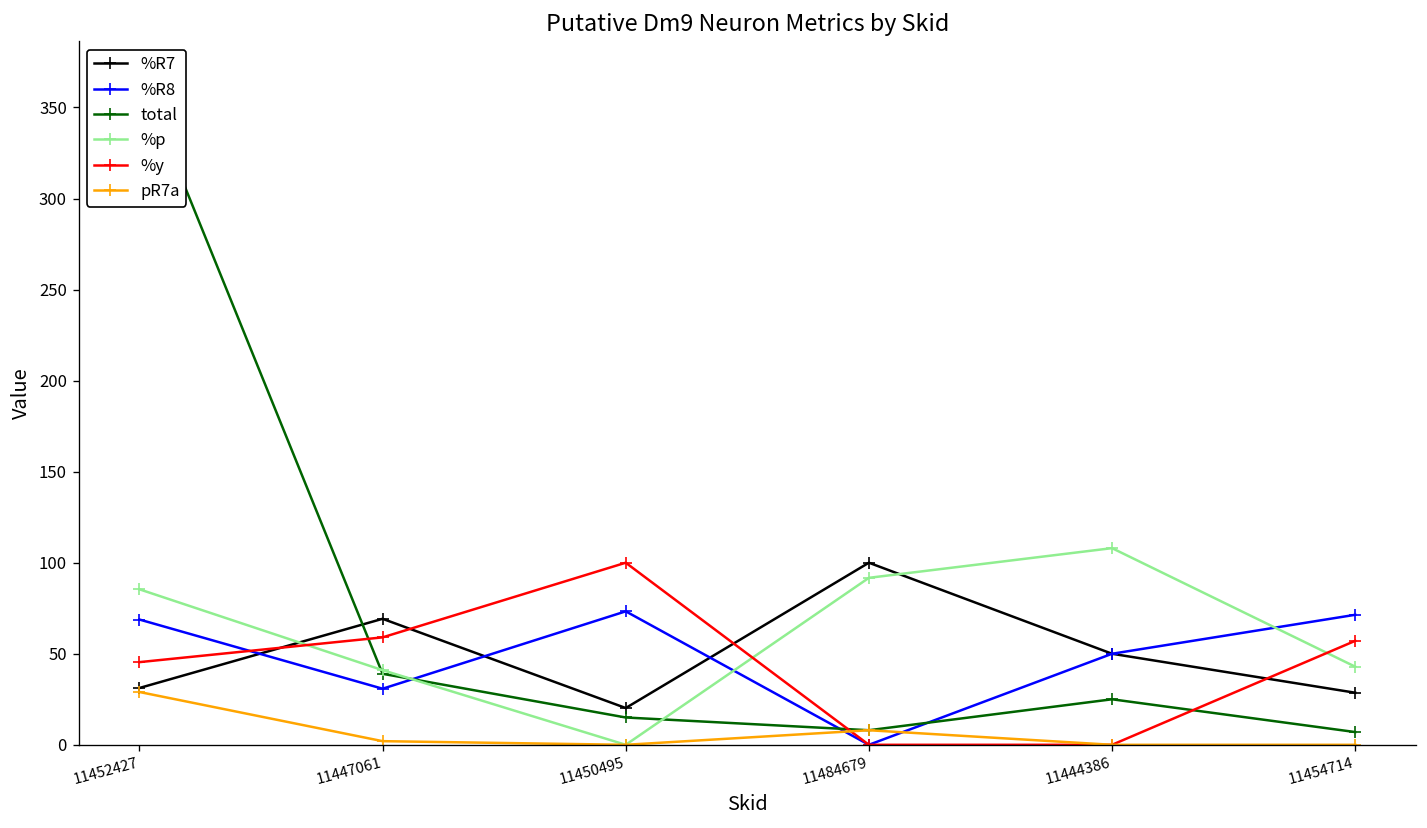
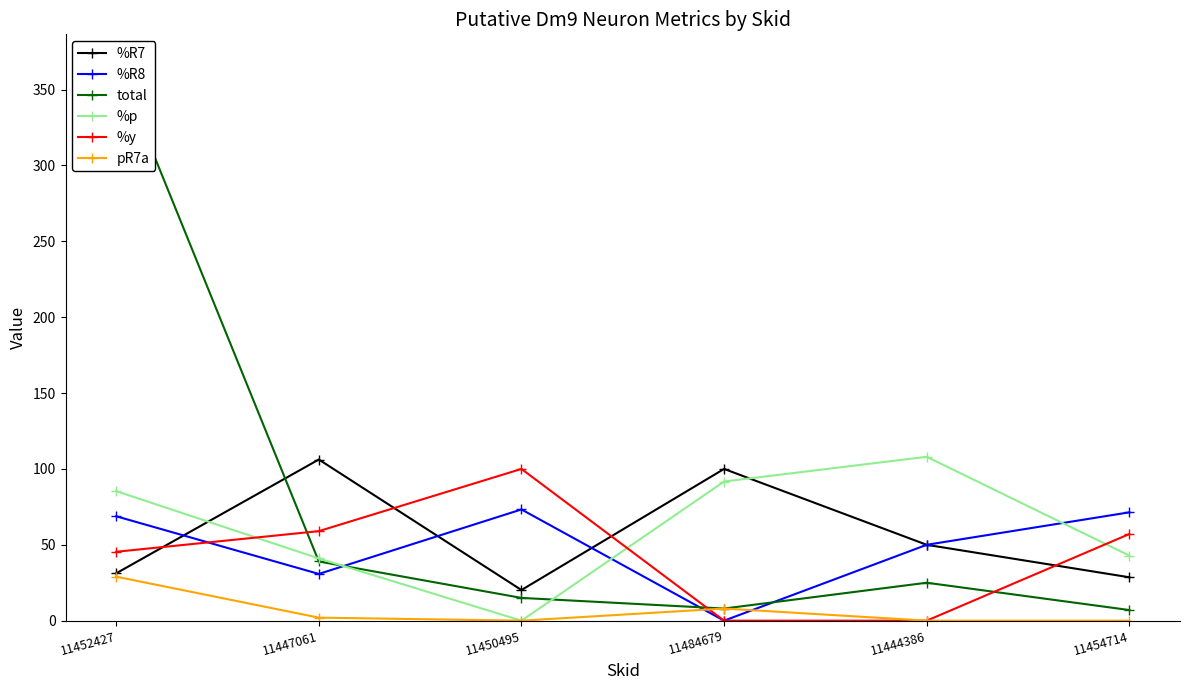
%R7, 11447061: 69 -> 106
